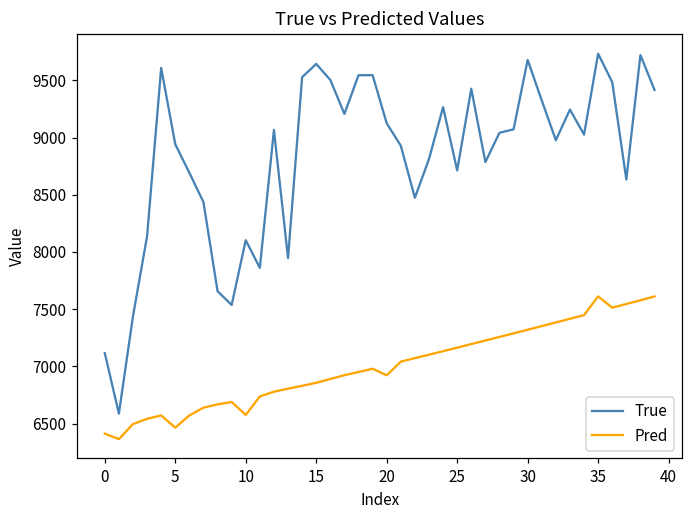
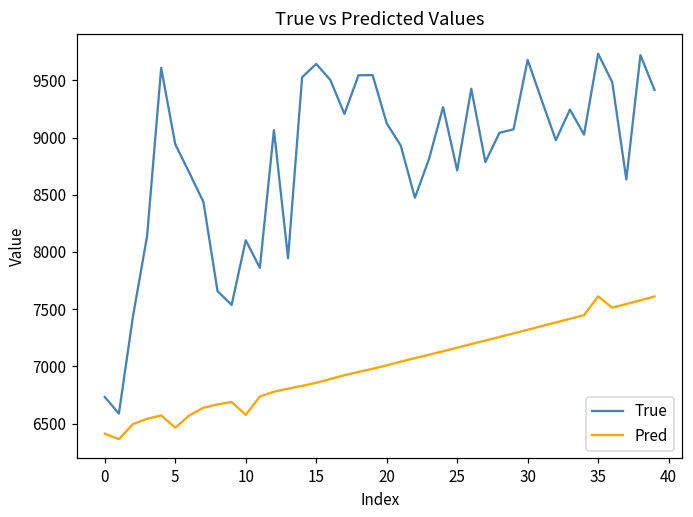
True, 0: 7120 -> 6730
Pred, 20: 6920 -> 7010
